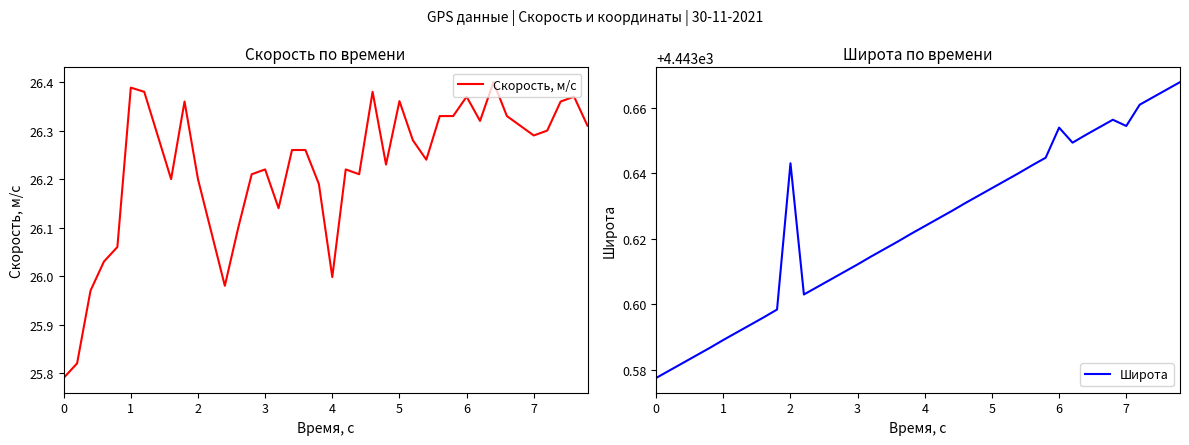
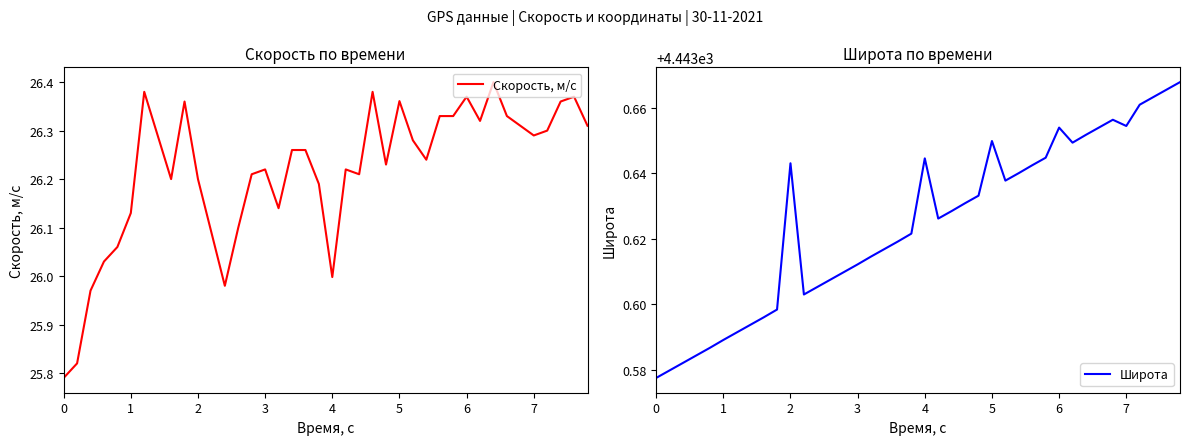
Скорость по времени, 1: 26.39 -> 26.13
Широта по времени, 4: 4443.624 -> 4443.645
Широта по времени, 5: 4443.636 -> 4443.650
